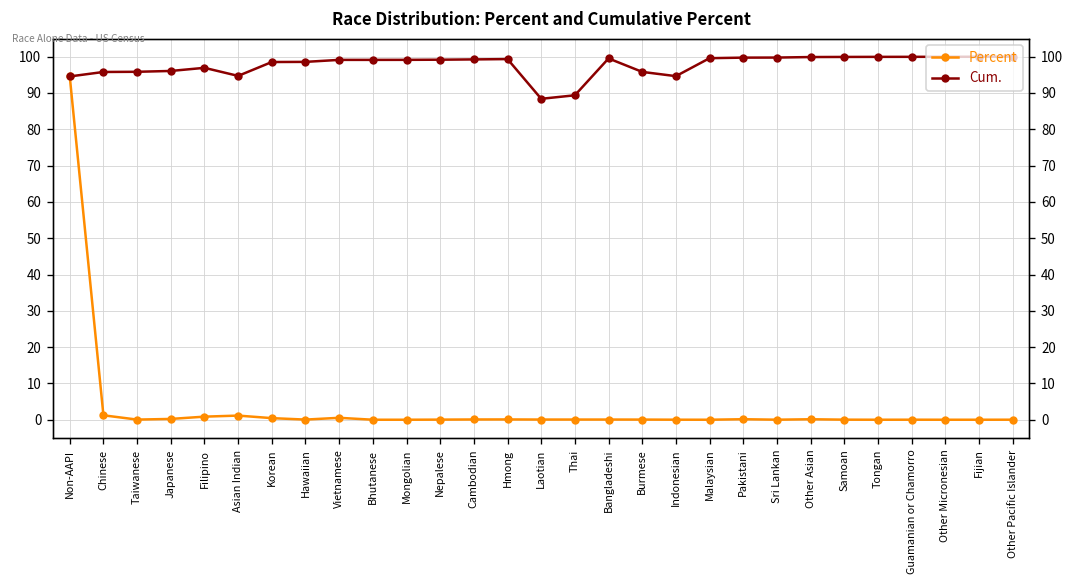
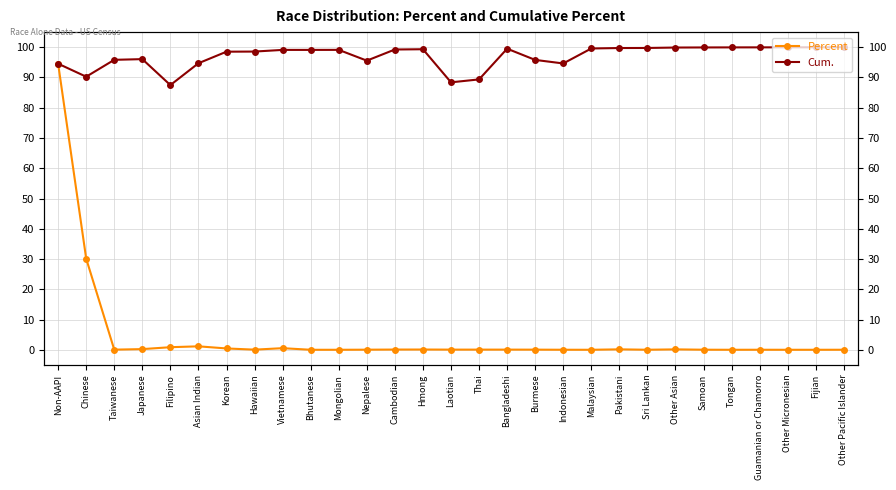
Percent, Chinese: 1 -> 30
Cum., Chinese: 96 -> 90
Cum., Filipino: 97 -> 87
Cum., Nepalese: 99 -> 96
